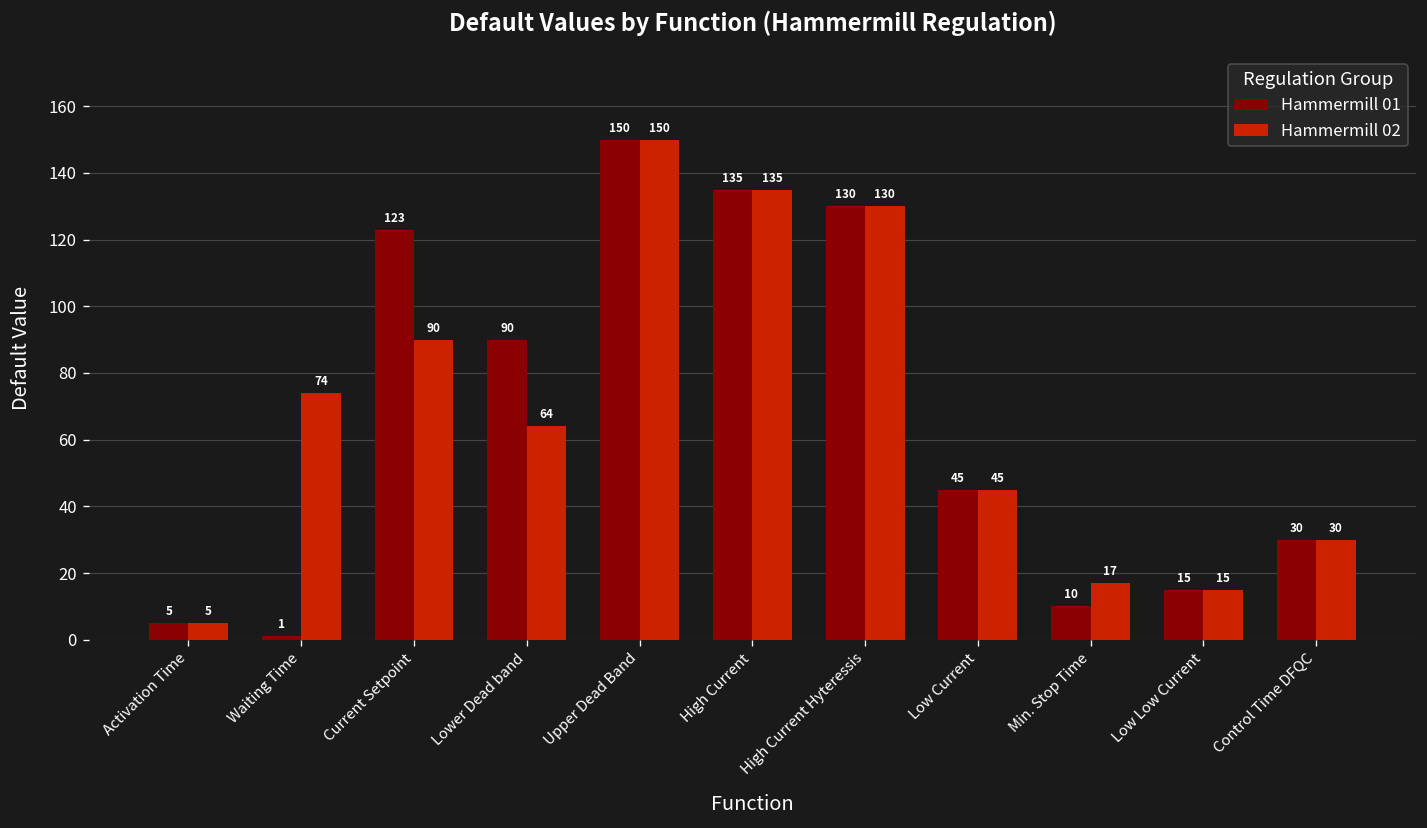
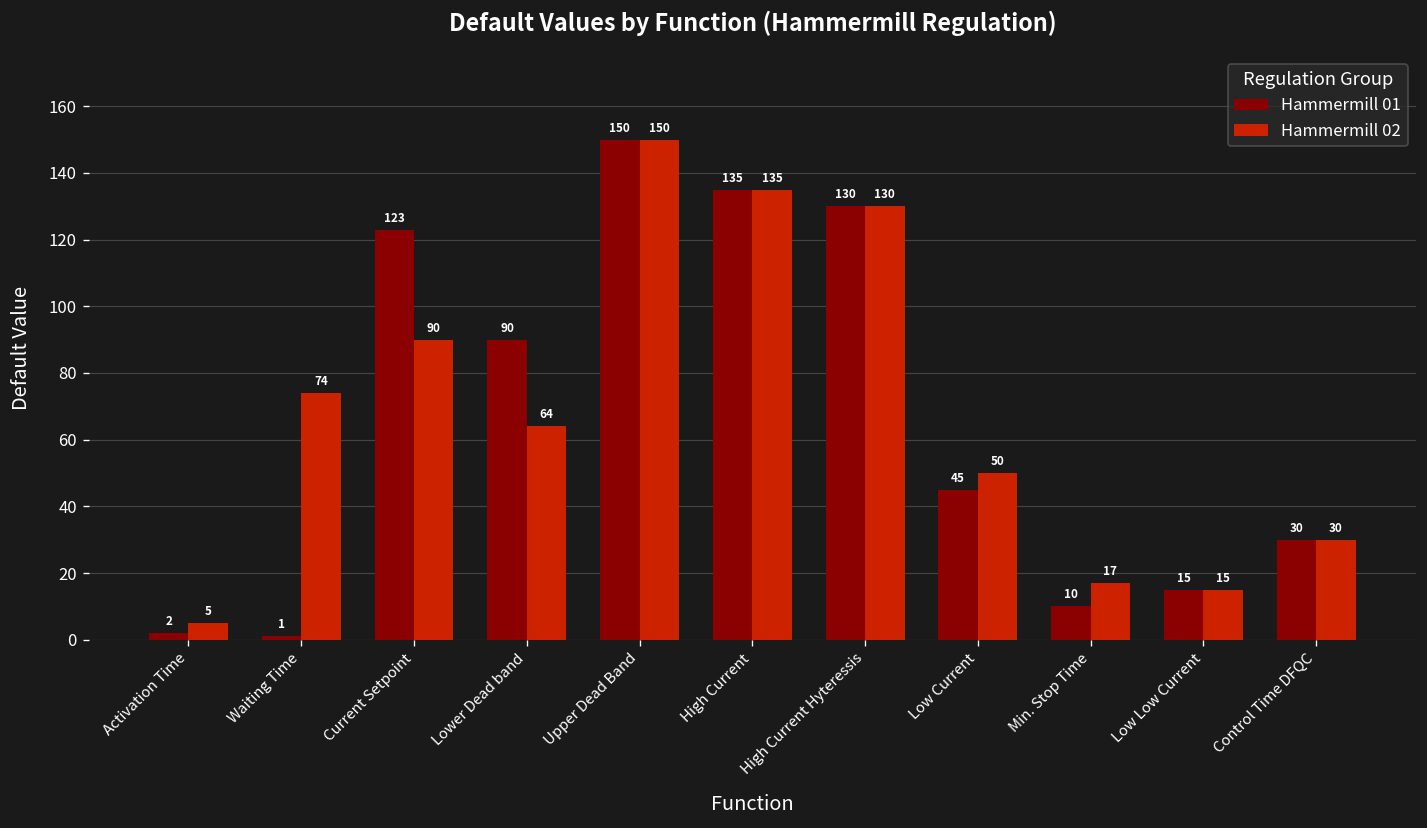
Hammermill 01, Activation Time: 5 -> 2
Hammermill 02, Low Current: 45 -> 50
